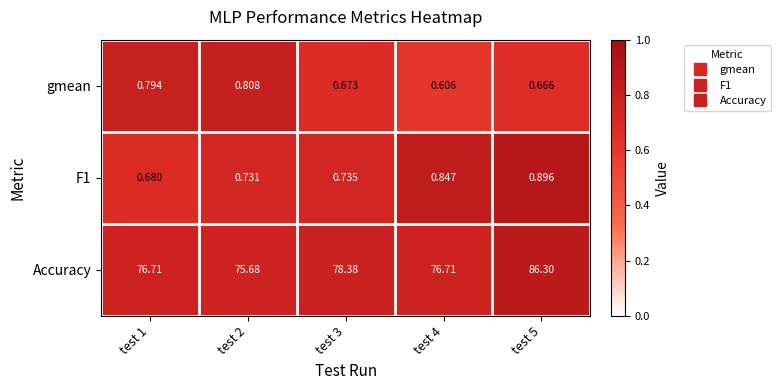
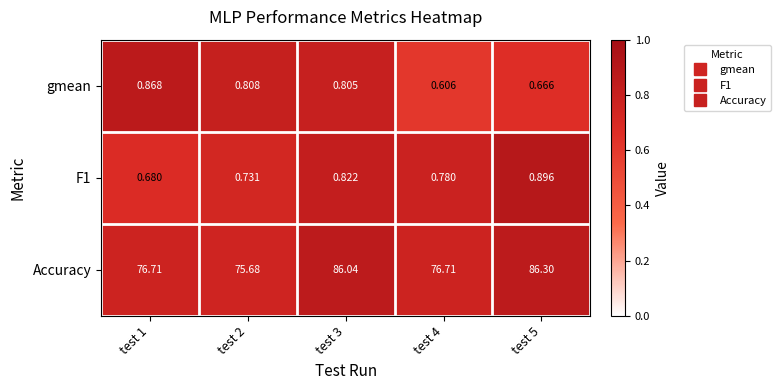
gmean, test 1: 0.794 -> 0.868
gmean, test 3: 0.673 -> 0.805
F1, test 3: 0.735 -> 0.822
F1, test 4: 0.847 -> 0.780
Accuracy, test 3: 78.38 -> 86.04
